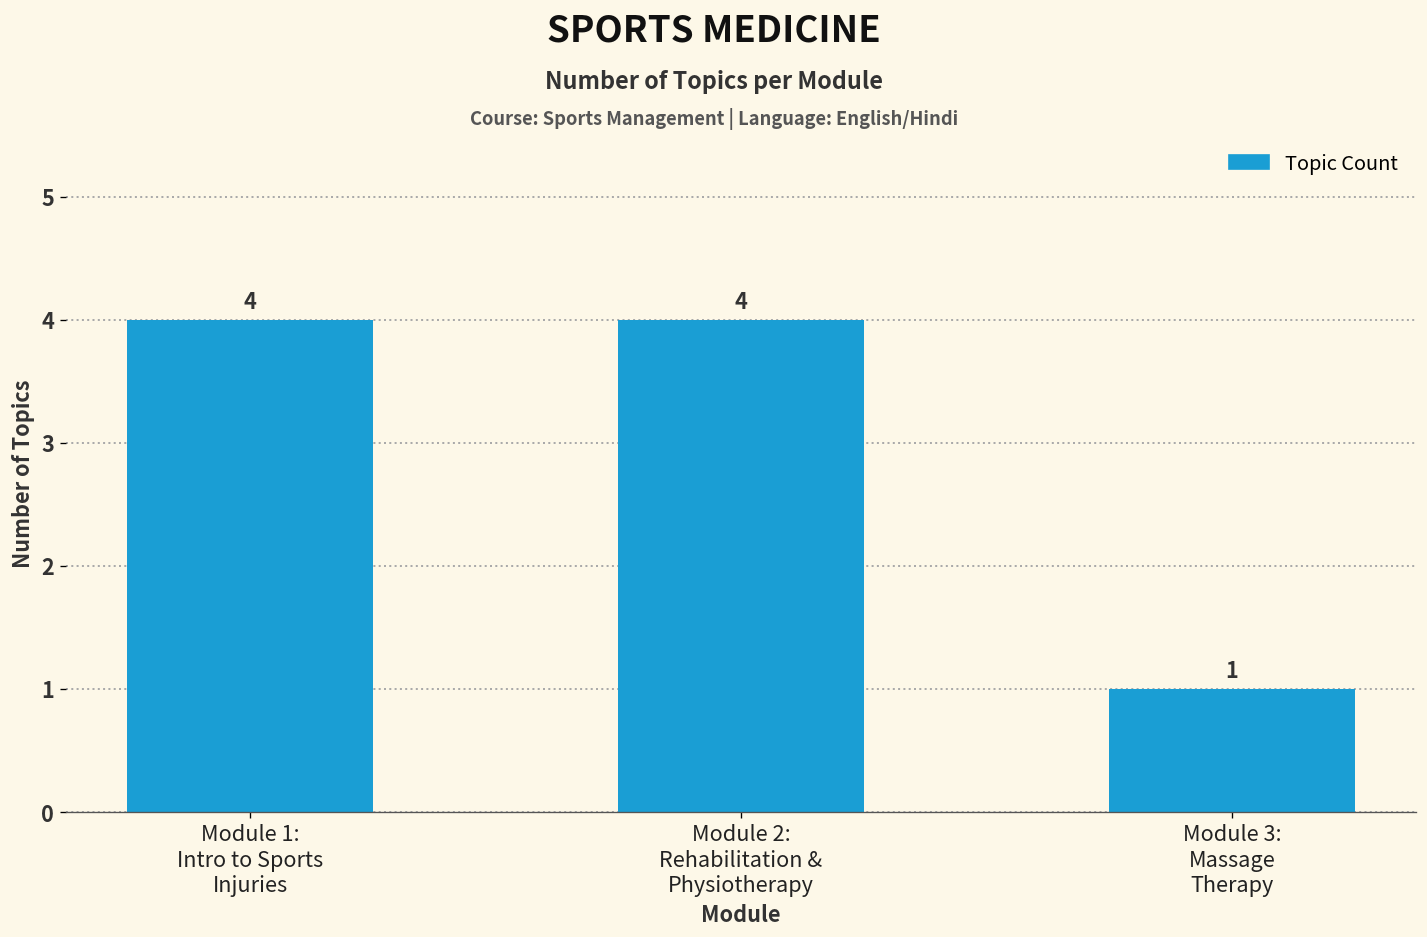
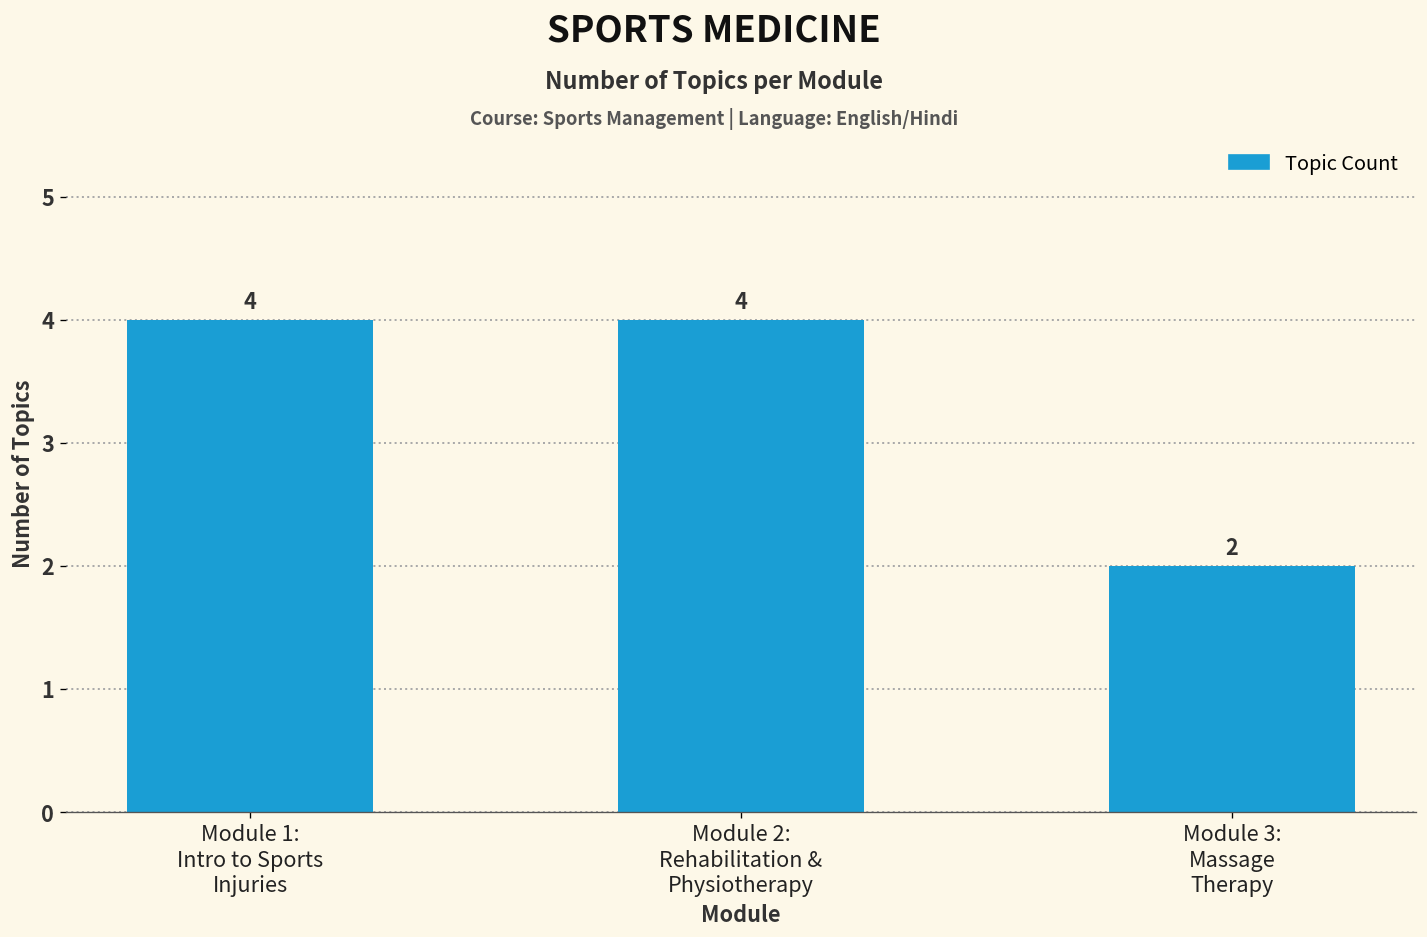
Module 3: Massage Therapy: 1 -> 2
